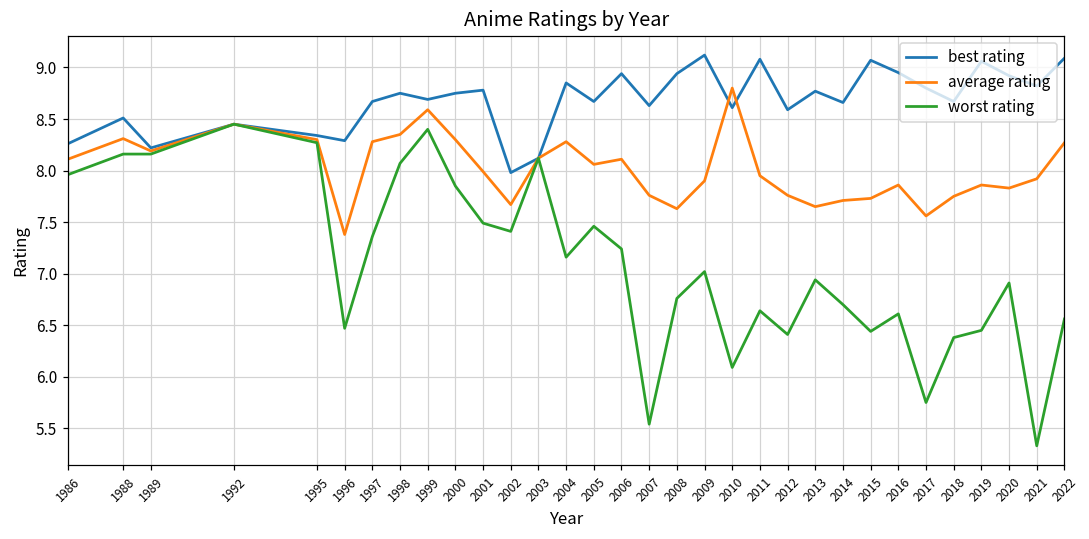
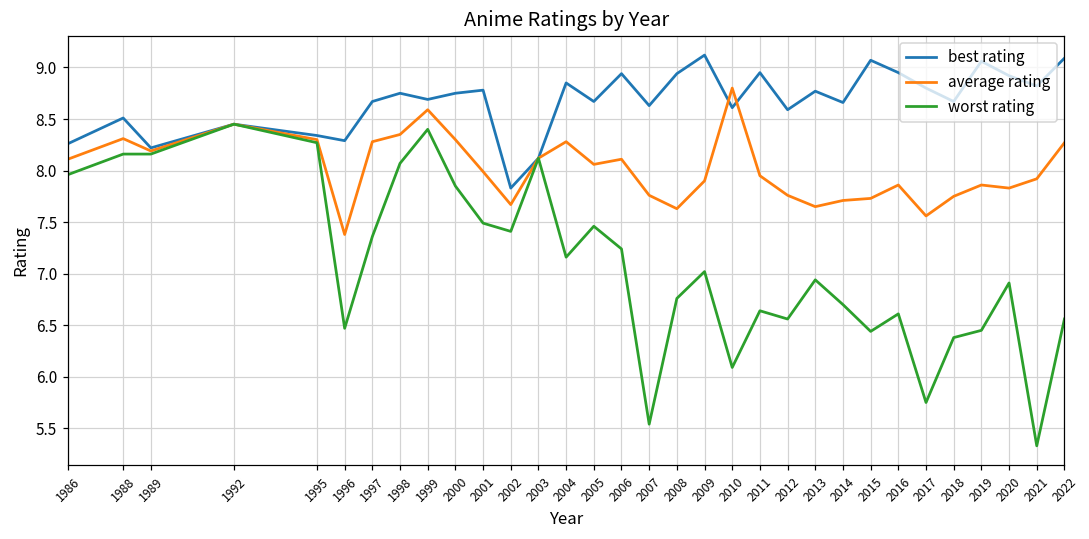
best rating, 2002: 8.0 -> 7.8
best rating, 2011: 9.1 -> 9.0
worst rating, 2012: 6.4 -> 6.6
